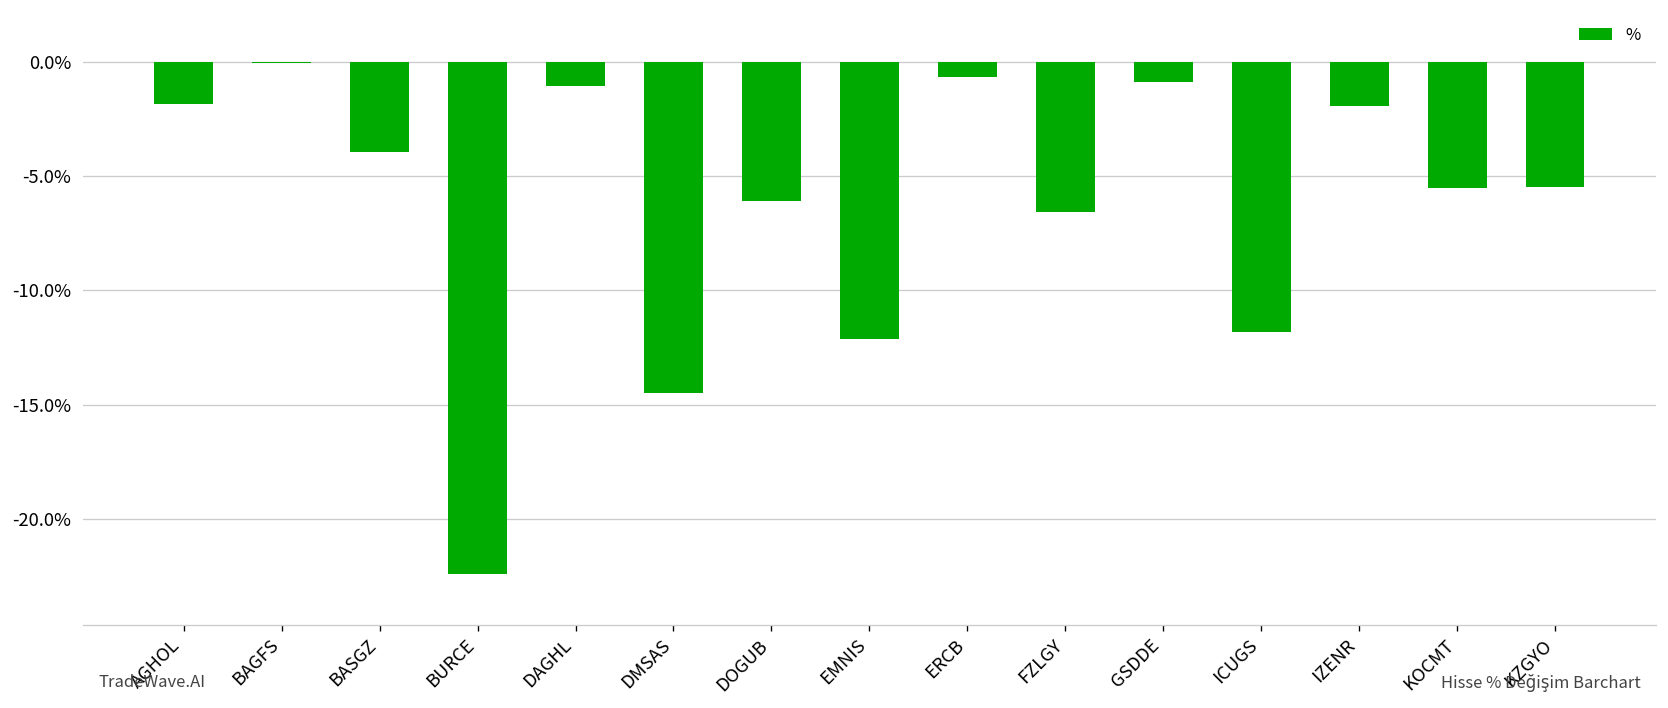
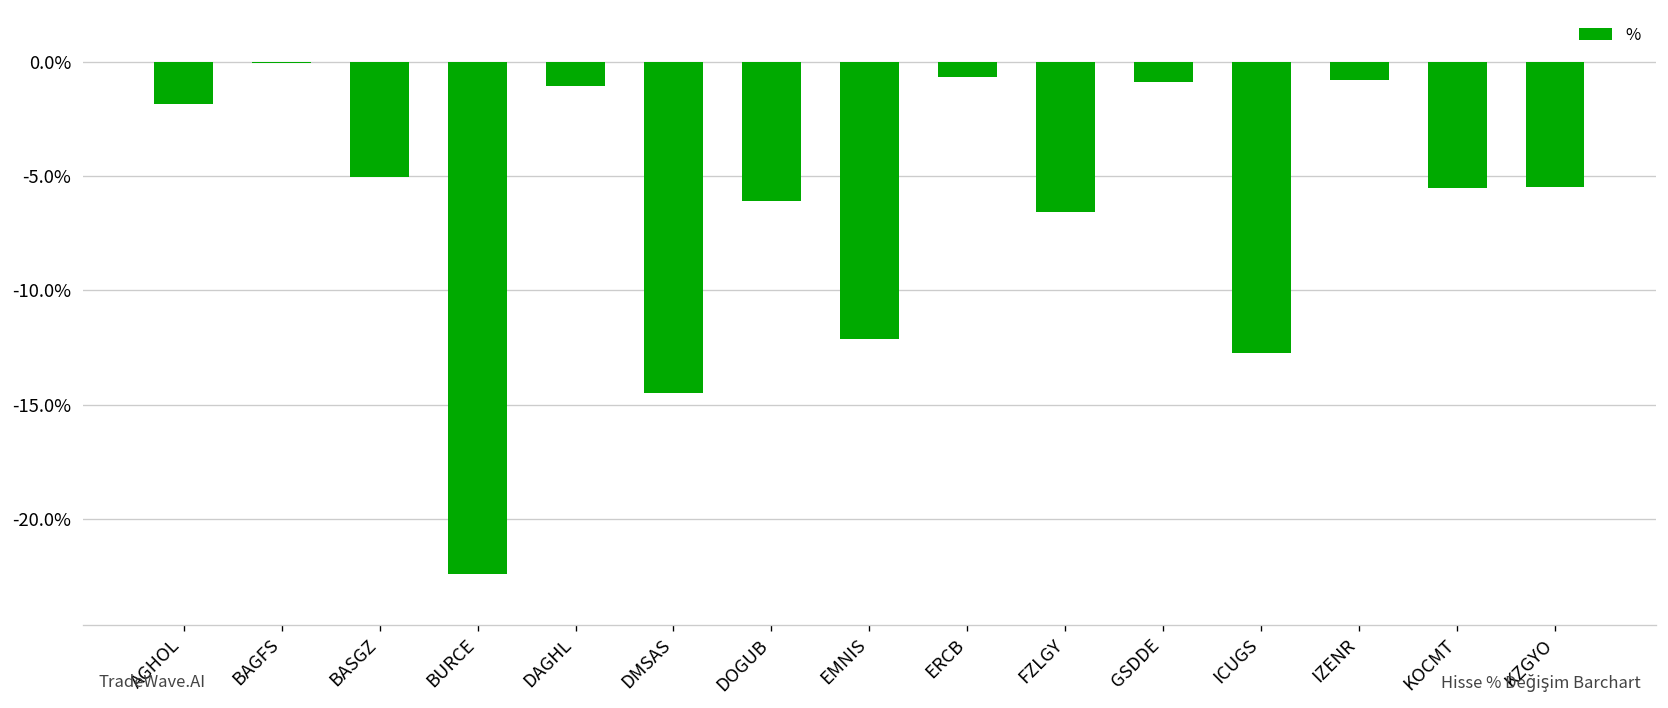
BASGZ: -4.0% -> -5.1%
ICUGS: -11.8% -> -12.8%
IZENR: -1.9% -> -0.8%
